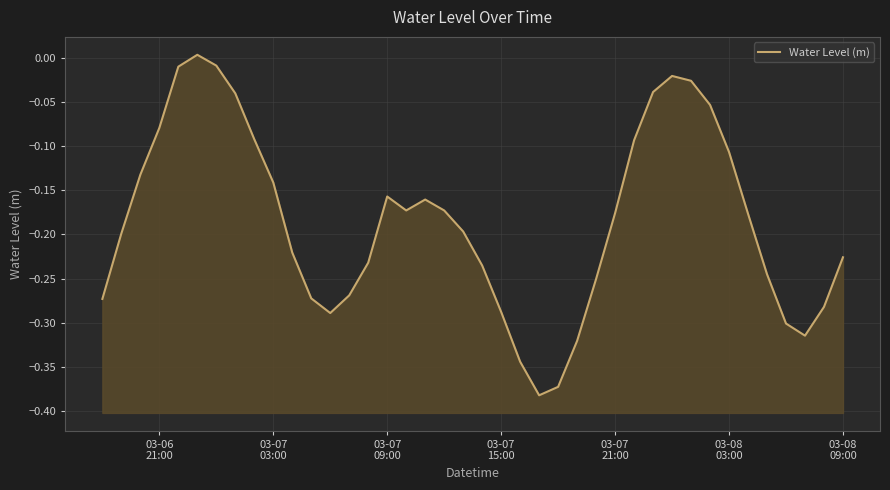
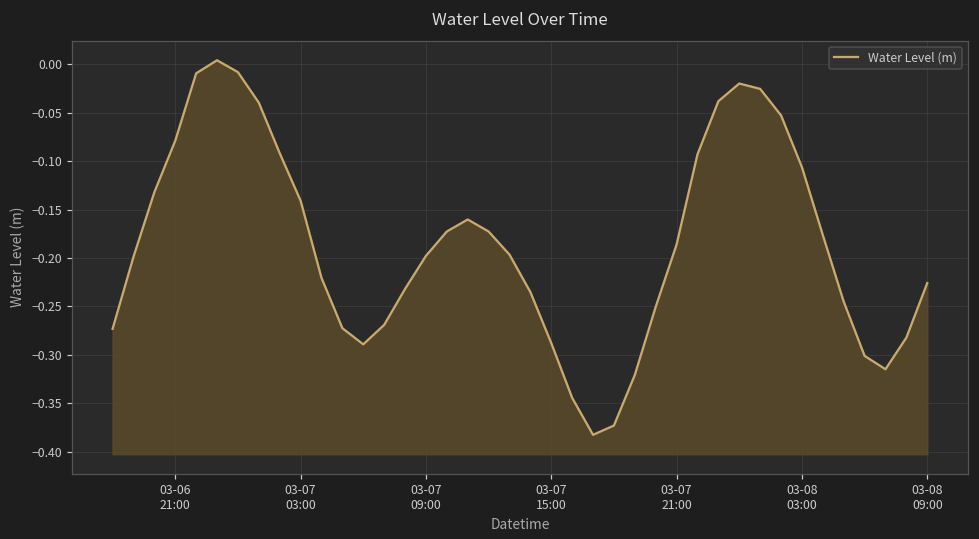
03-07 09:00: -0.16 -> -0.20
03-07 21:00: -0.18 -> -0.19
